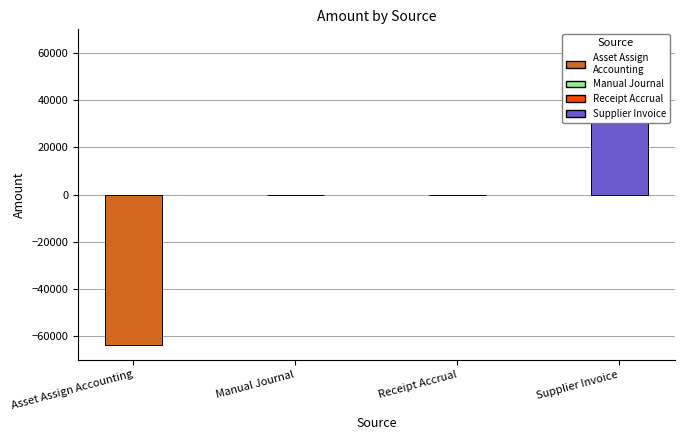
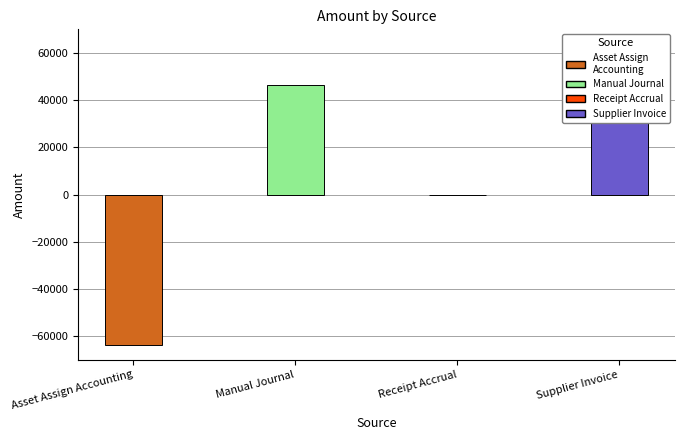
Manual Journal: 0 -> 46000
